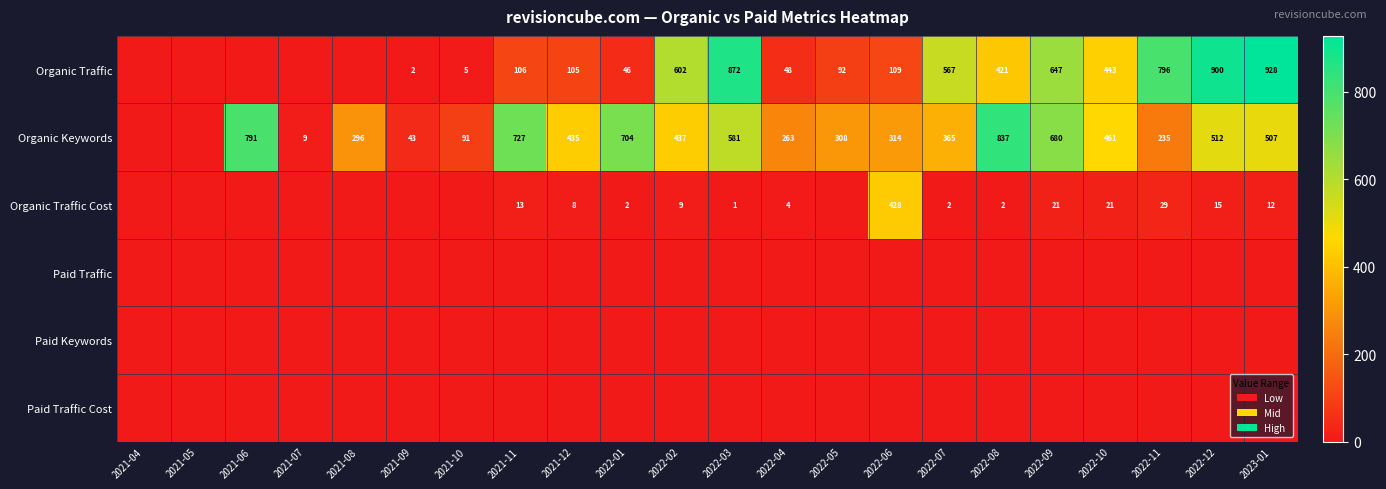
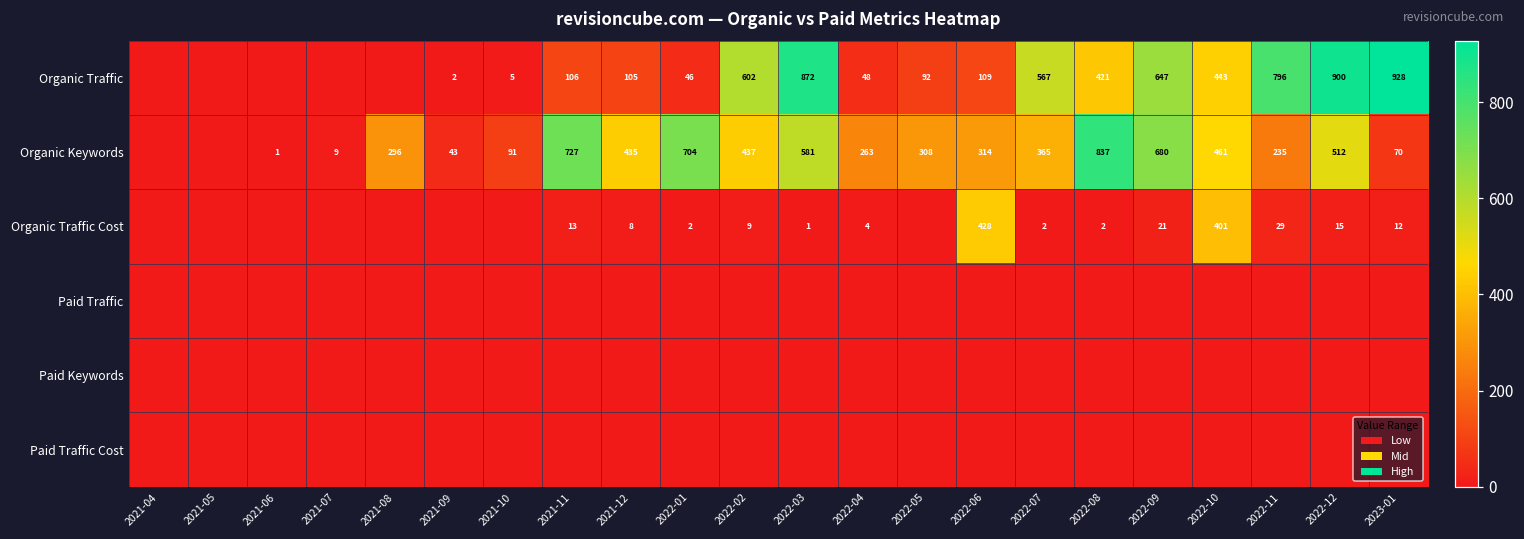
Organic Keywords, 2021-06: 791 -> 1
Organic Keywords, 2023-01: 507 -> 70
Organic Traffic Cost, 2022-10: 21 -> 401
